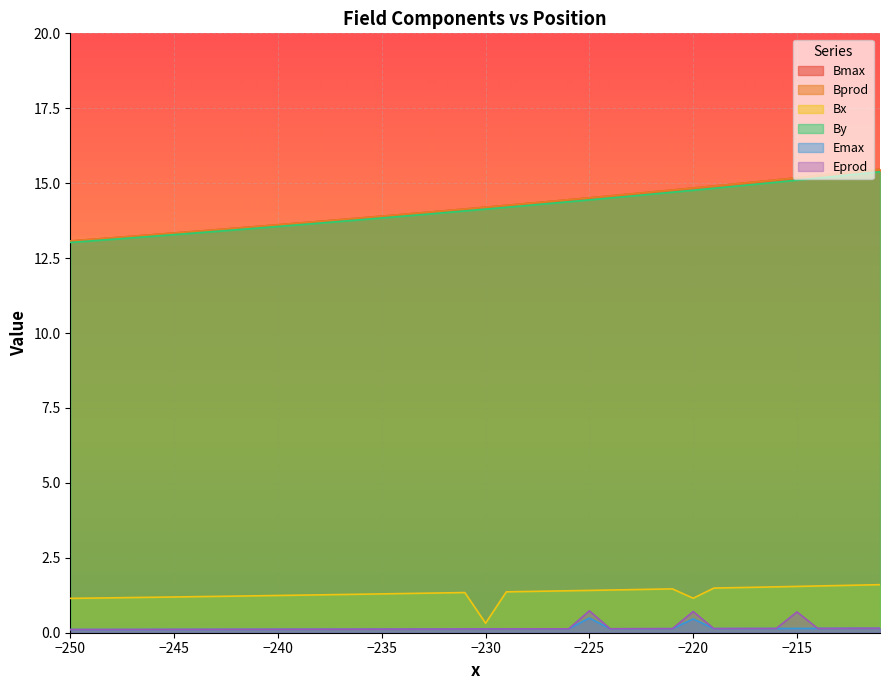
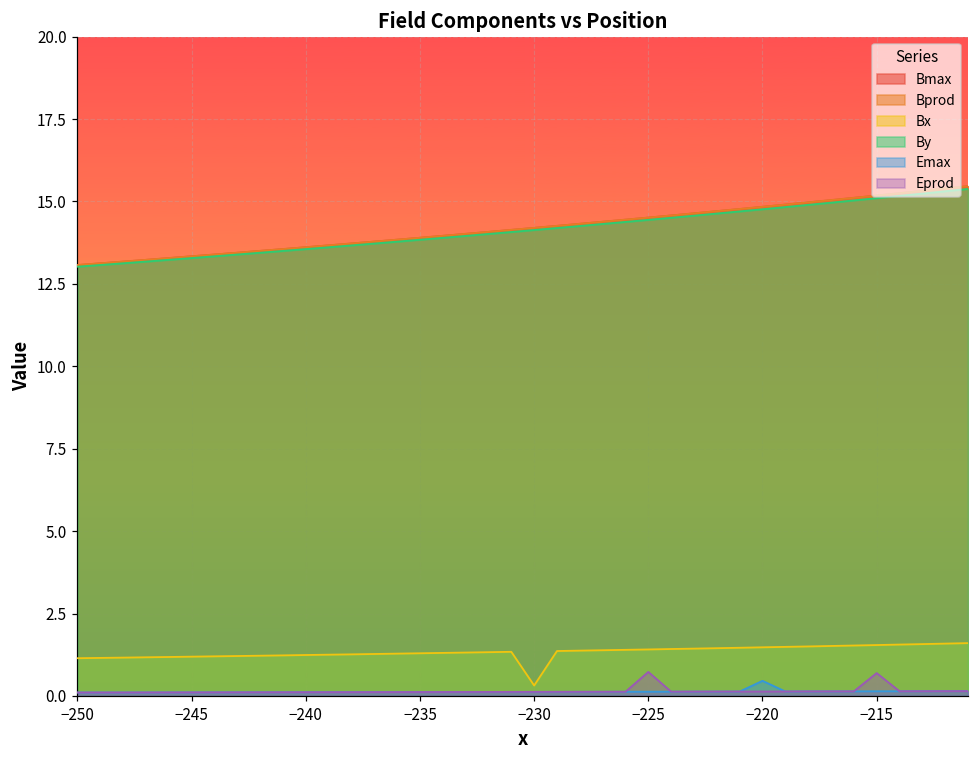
Emax, −225: 0.5 -> 0.1
Bx, −220: 1.2 -> 1.5
Eprod, −220: 0.7 -> 0.1
